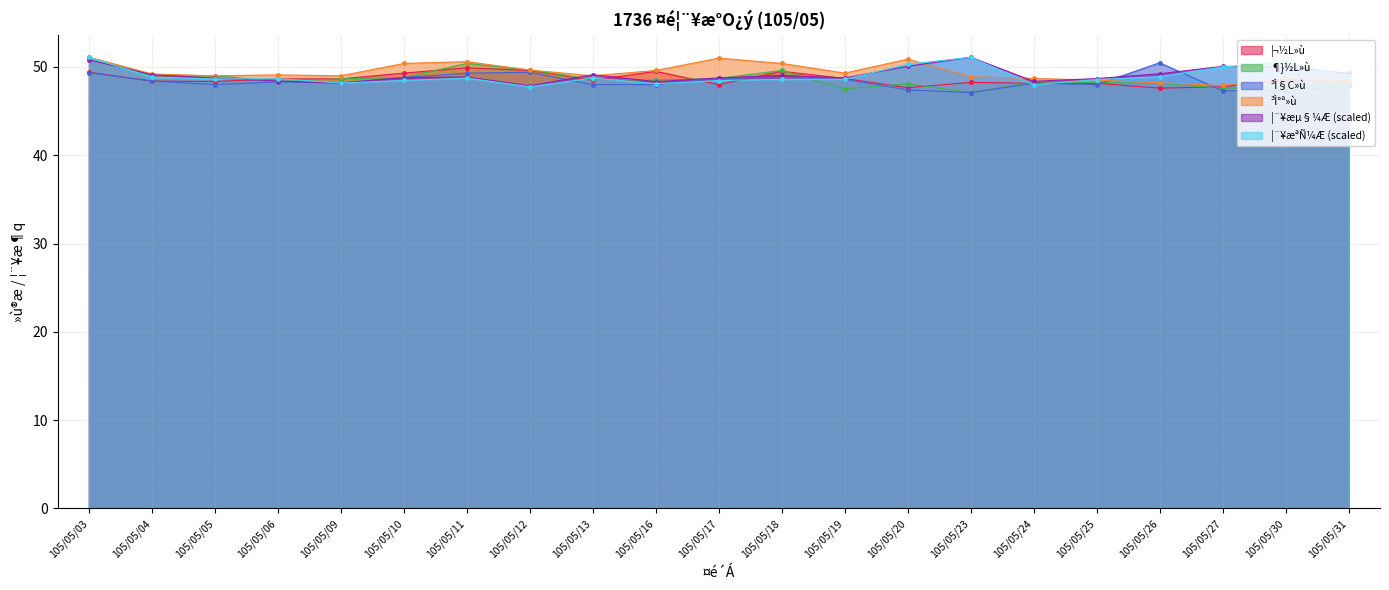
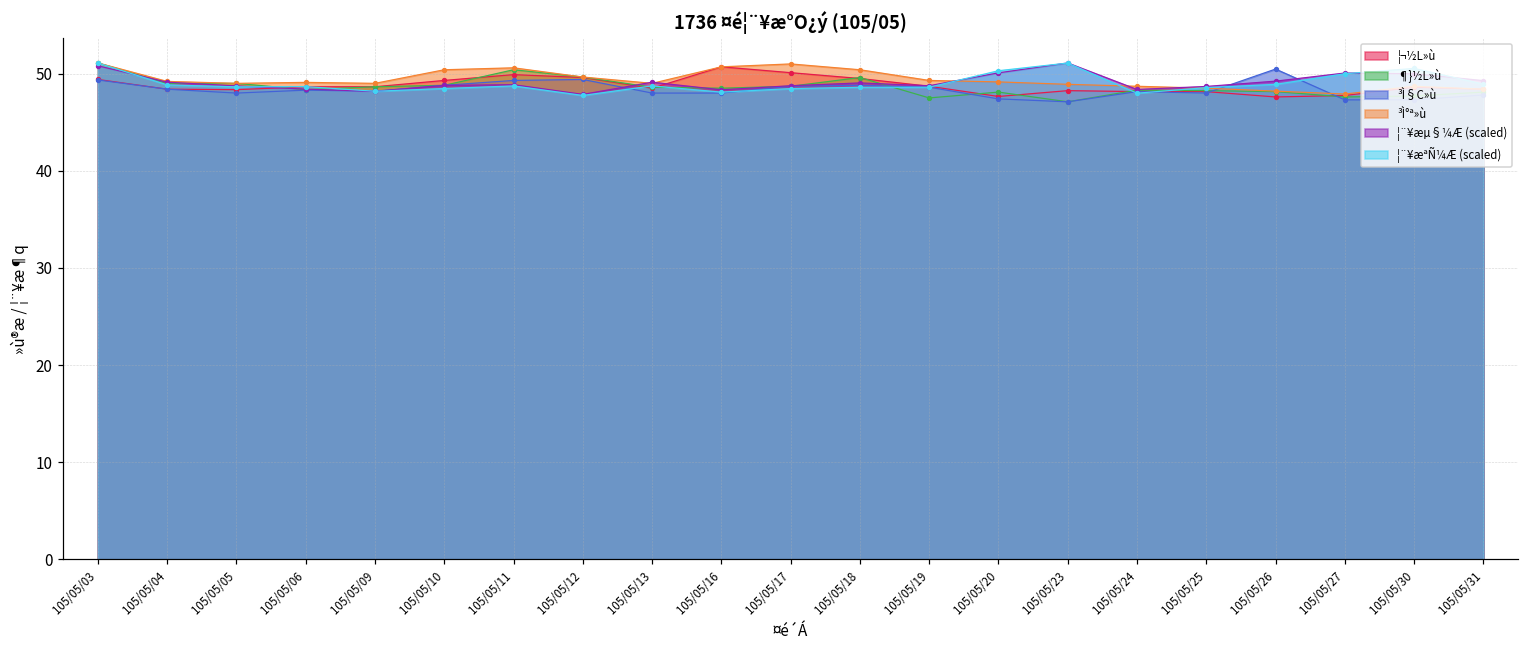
¦¬½L»ù, 105/05/16: 50 -> 51
³Ì°ª»ù, 105/05/16: 50 -> 51
¦¬½L»ù, 105/05/17: 48 -> 50
³Ì°ª»ù, 105/05/20: 51 -> 49
